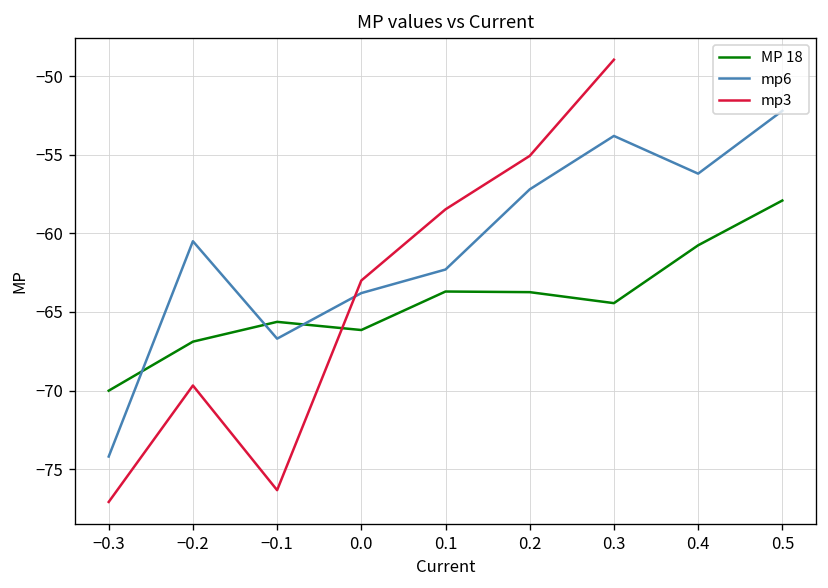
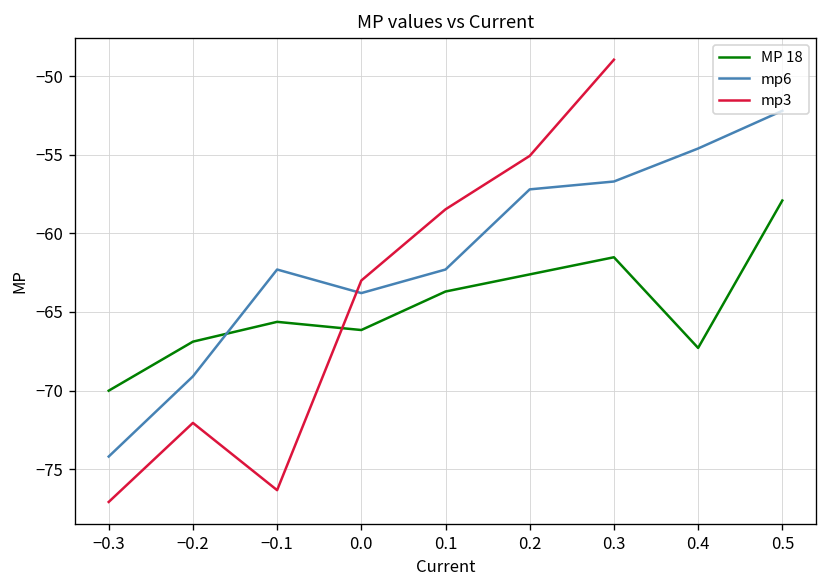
mp6, −0.2: -60.5 -> -69.1
mp3, −0.2: -69.7 -> -72.1
mp6, −0.1: -66.7 -> -62.3
MP 18, 0.2: -63.7 -> -62.6
MP 18, 0.3: -64.4 -> -61.5
mp6, 0.3: -53.8 -> -56.7
MP 18, 0.4: -60.8 -> -67.3
mp6, 0.4: -56.2 -> -54.6
